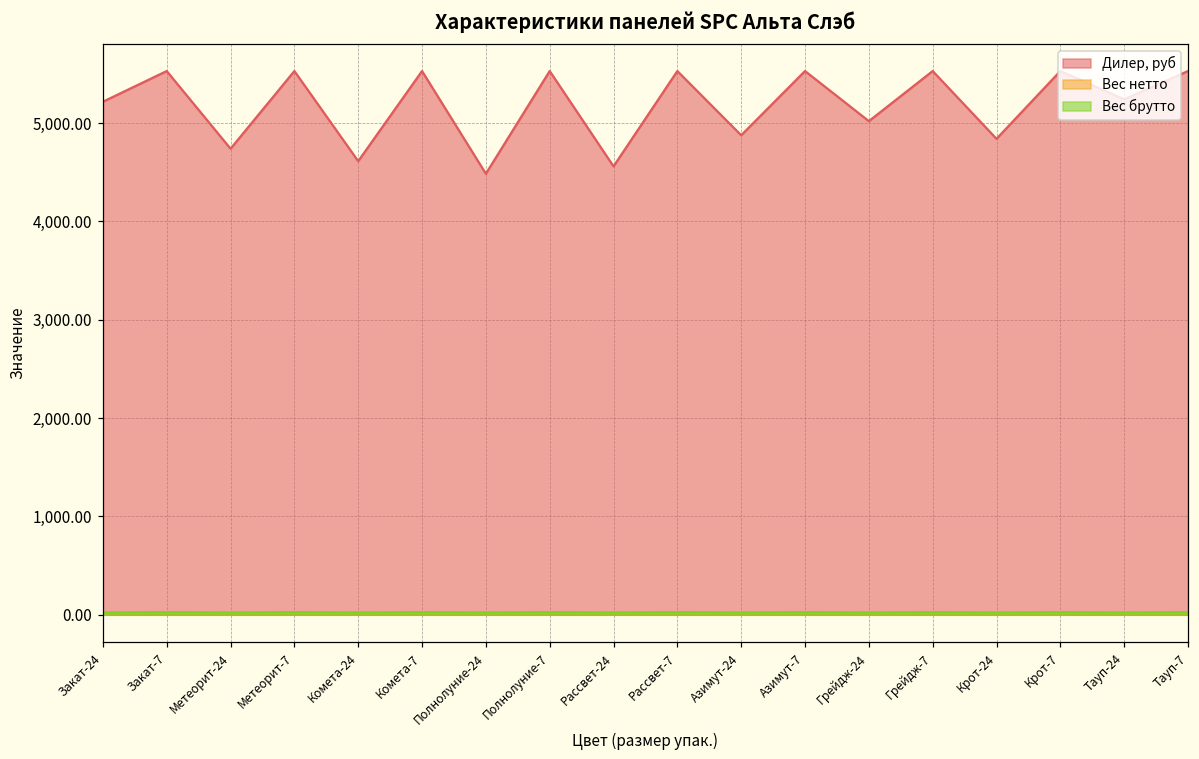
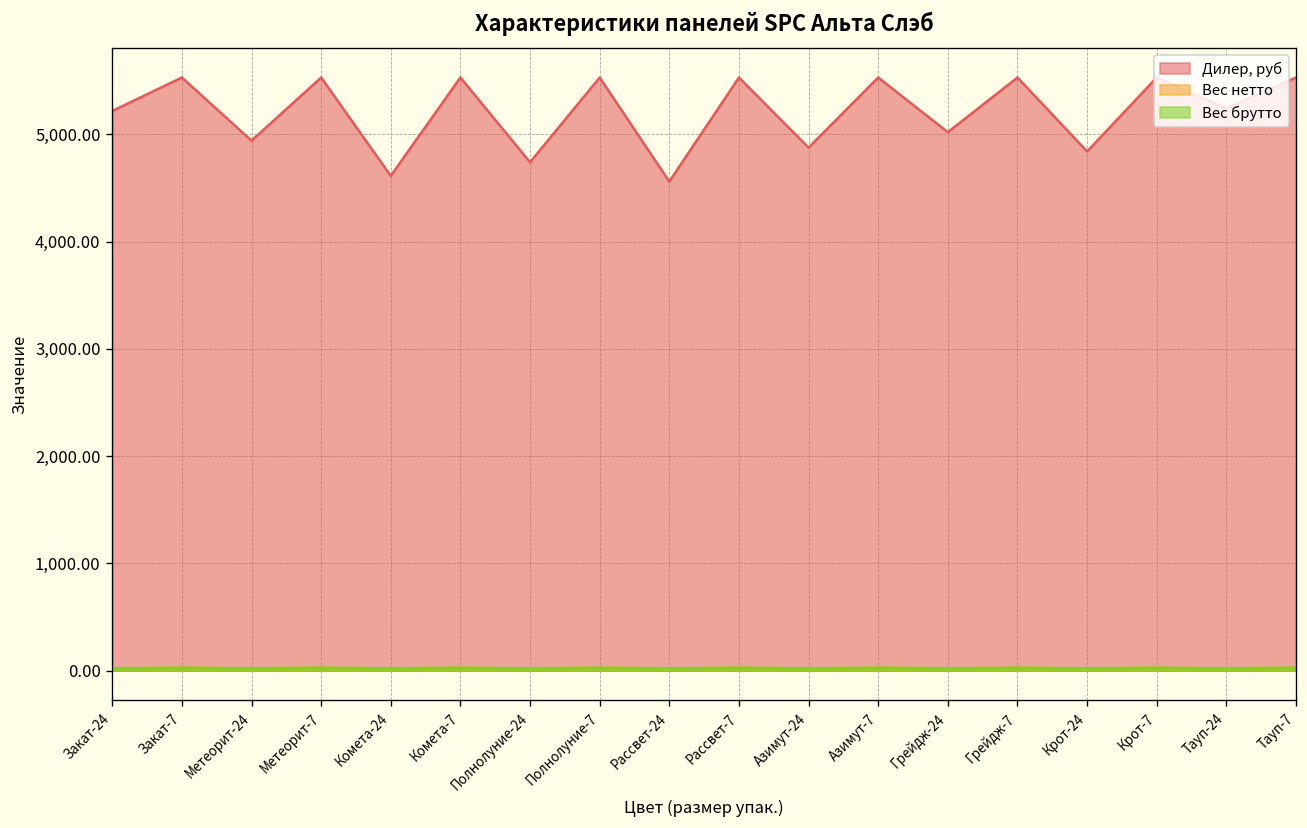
Дилер, руб, Метеорит-24: 4,700 -> 4,900
Дилер, руб, Полнолуние-24: 4,500 -> 4,700
